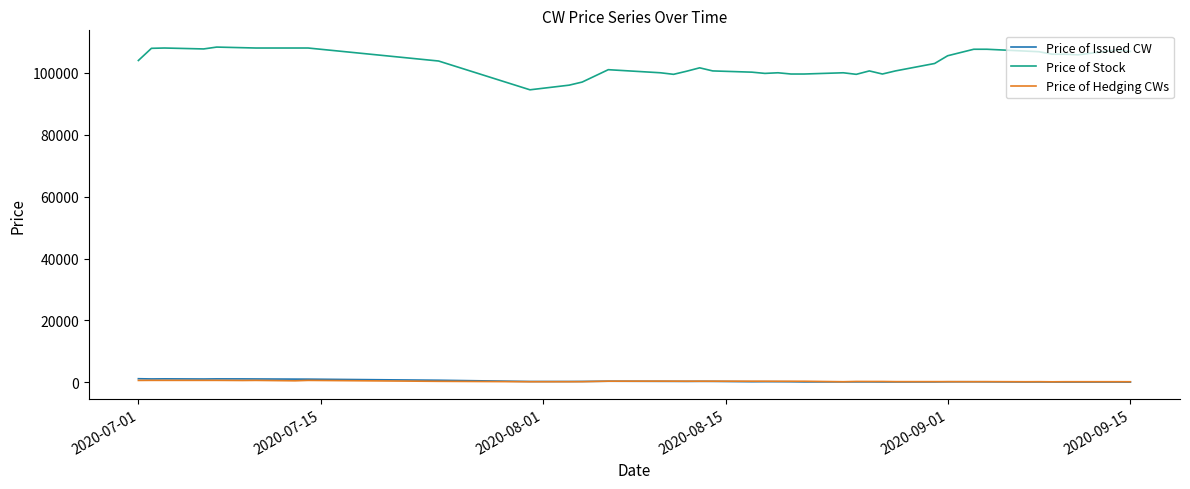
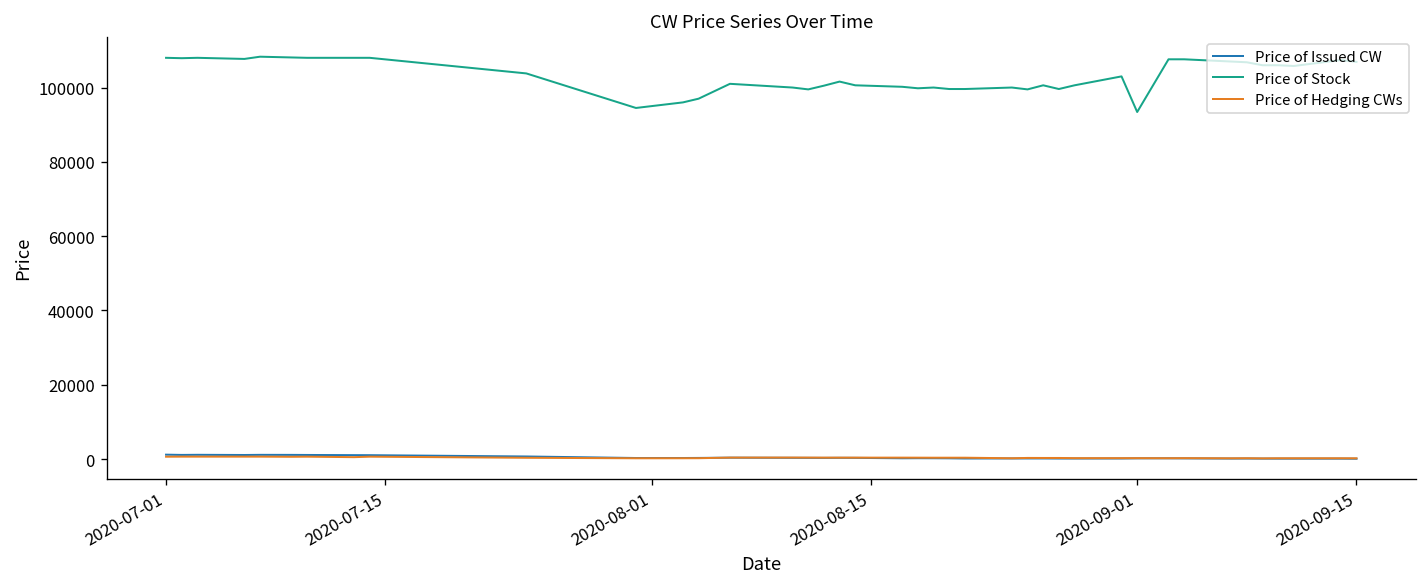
Price of Stock, 2020-07-01: 104000 -> 108000
Price of Stock, 2020-09-01: 106000 -> 93000
